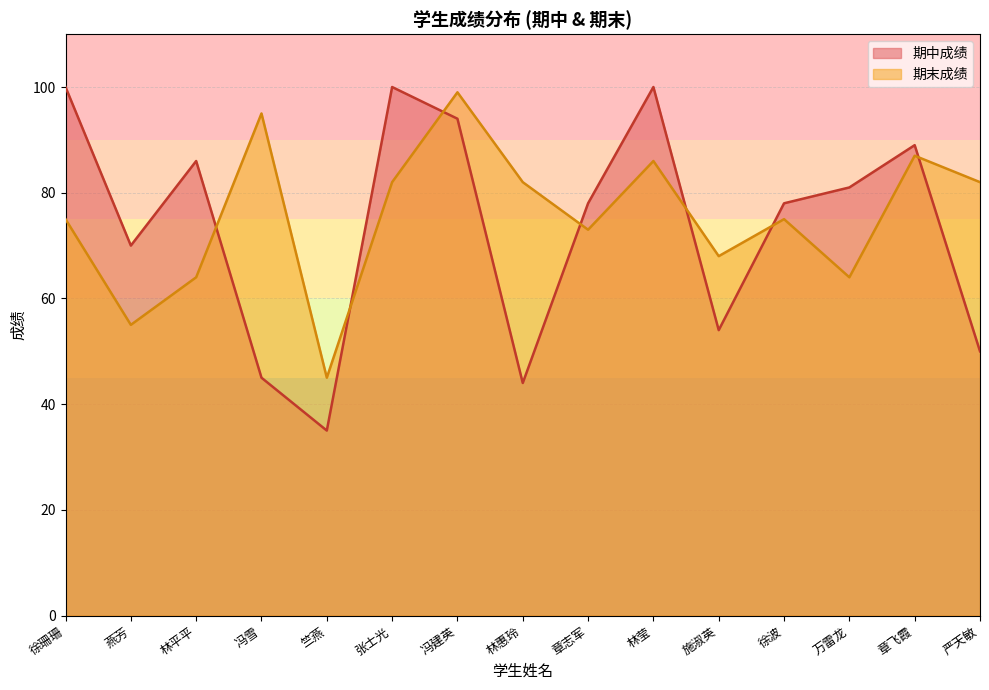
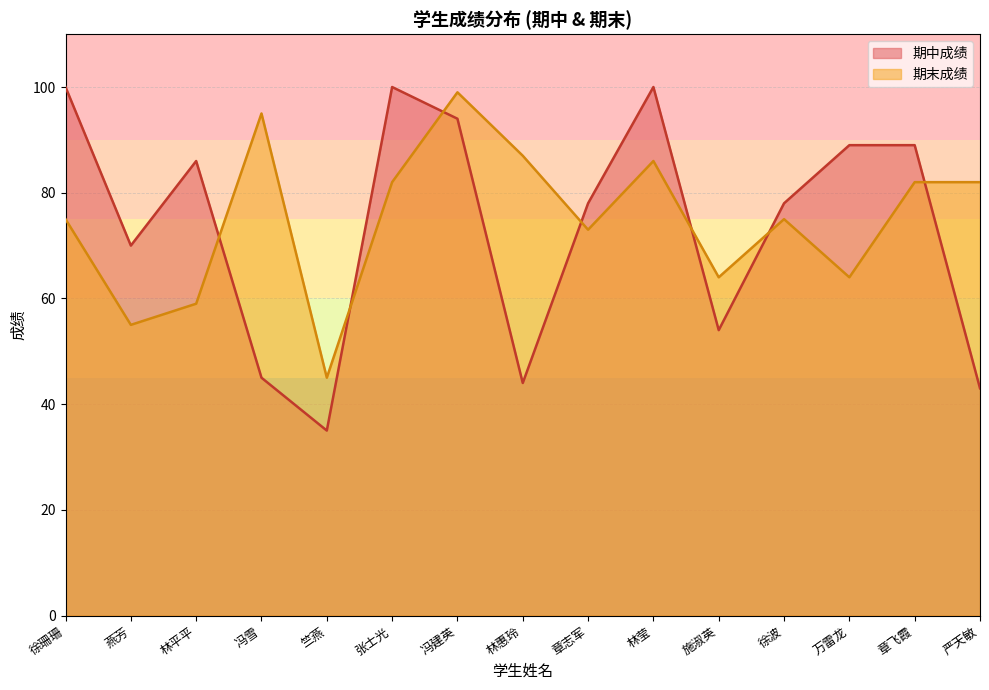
期末成绩, 林平平: 64 -> 59
期末成绩, 林惠玲: 82 -> 87
期末成绩, 施淑英: 68 -> 64
期中成绩, 万雷龙: 81 -> 89
期末成绩, 章飞霞: 87 -> 82
期中成绩, 严天敏: 50 -> 43
